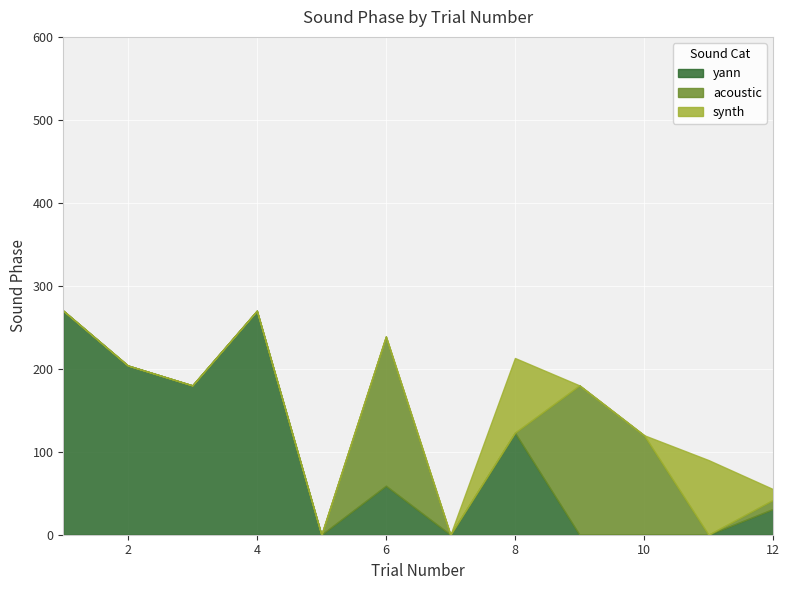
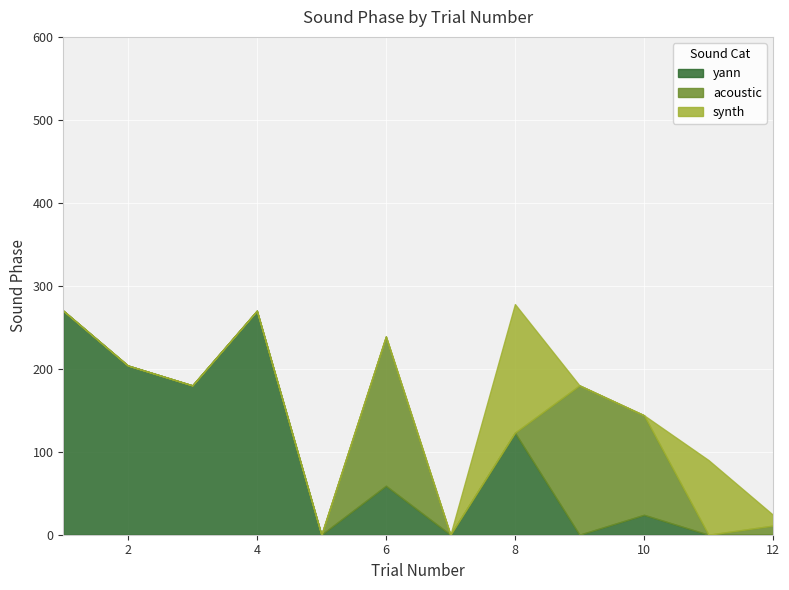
synth, 8: 90 -> 160
yann, 10: 0 -> 20
yann, 12: 30 -> 0
